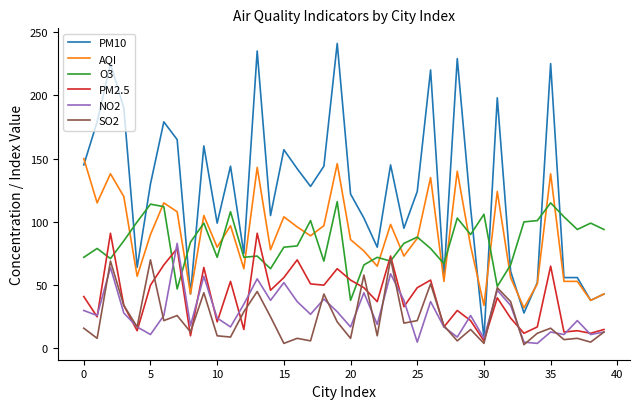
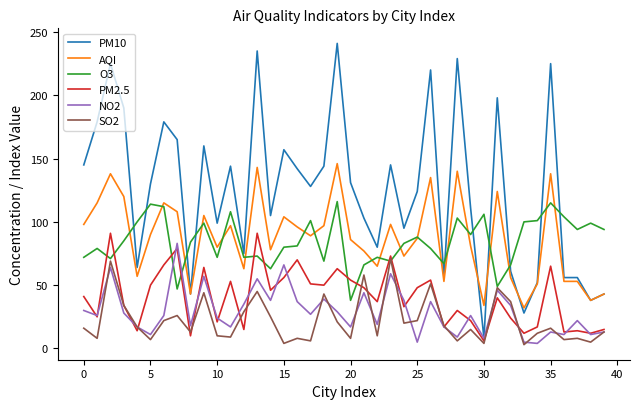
AQI, 0: 150 -> 98
SO2, 5: 70 -> 7
NO2, 15: 52 -> 66
PM10, 20: 122 -> 131
